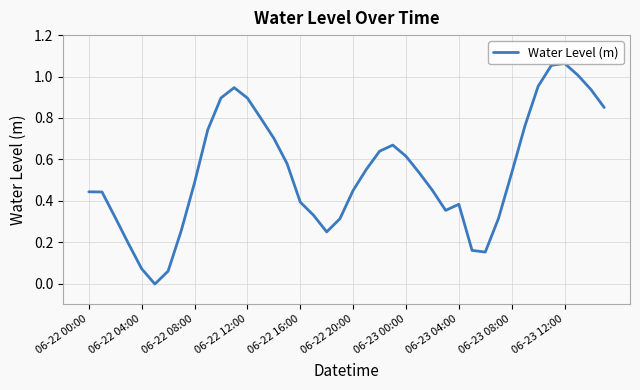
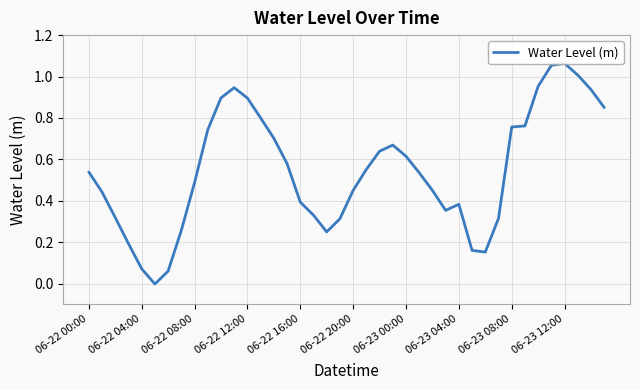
06-22 00:00: 0.44 -> 0.54
06-23 08:00: 0.53 -> 0.76
